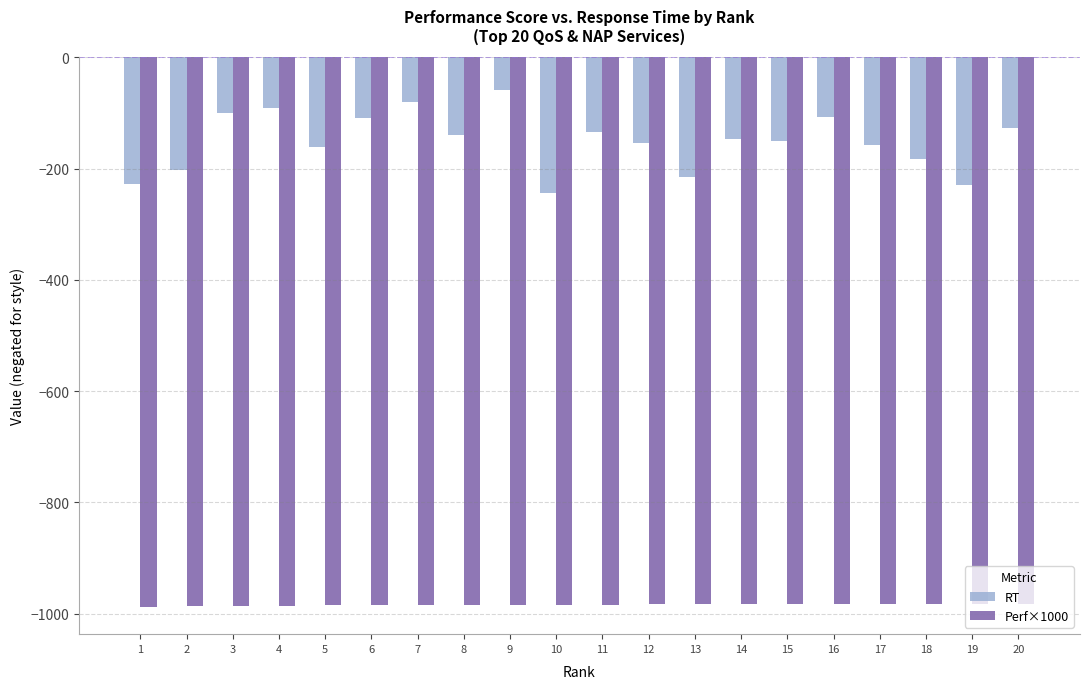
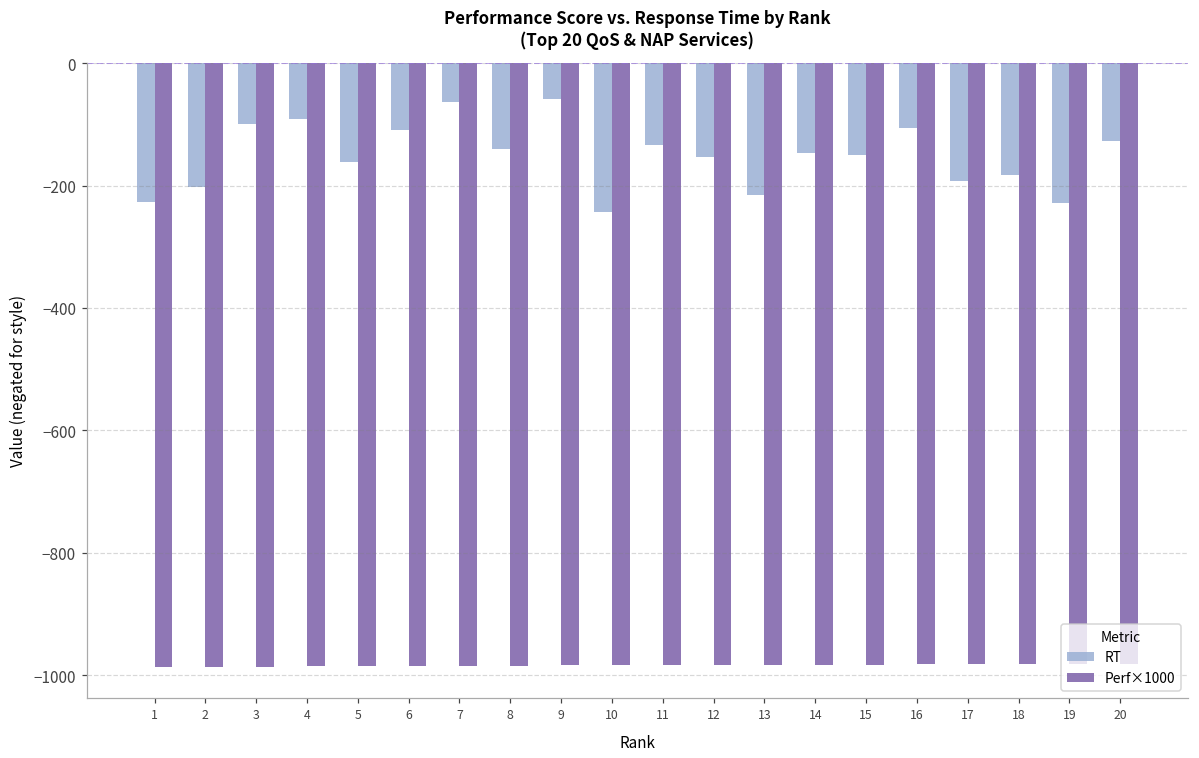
RT, 7: -80 -> -60
RT, 17: -160 -> -190
